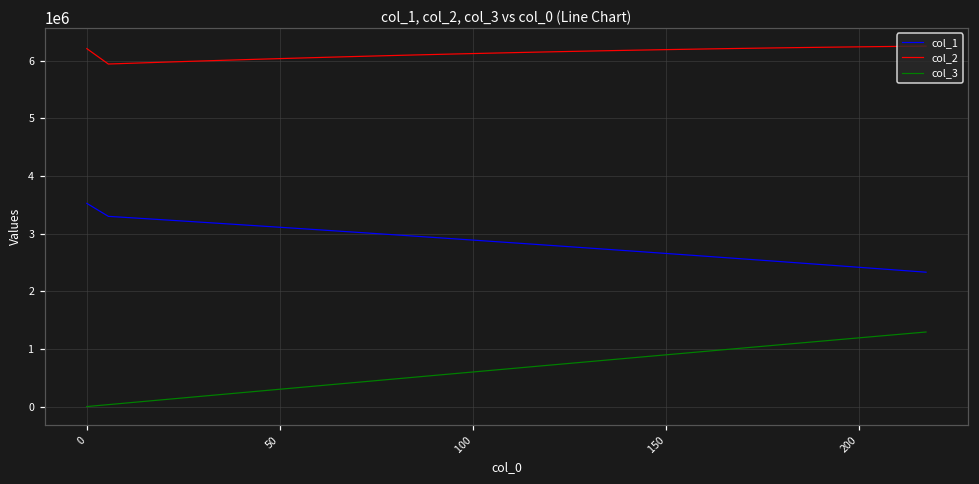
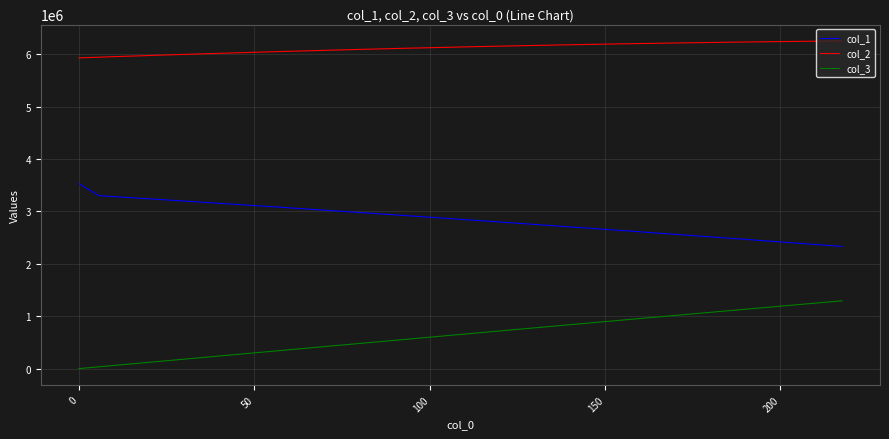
col_2, 0: 6200000 -> 5900000
